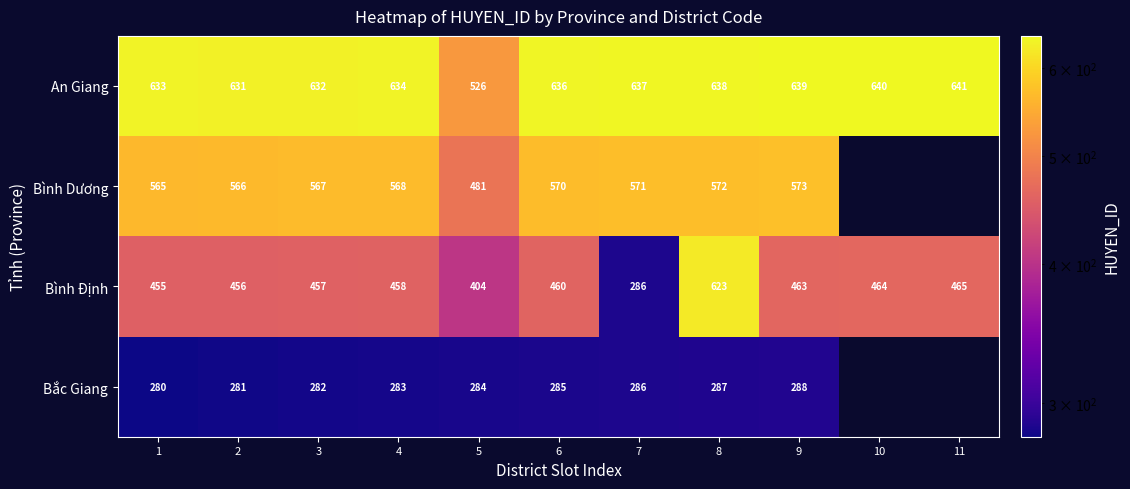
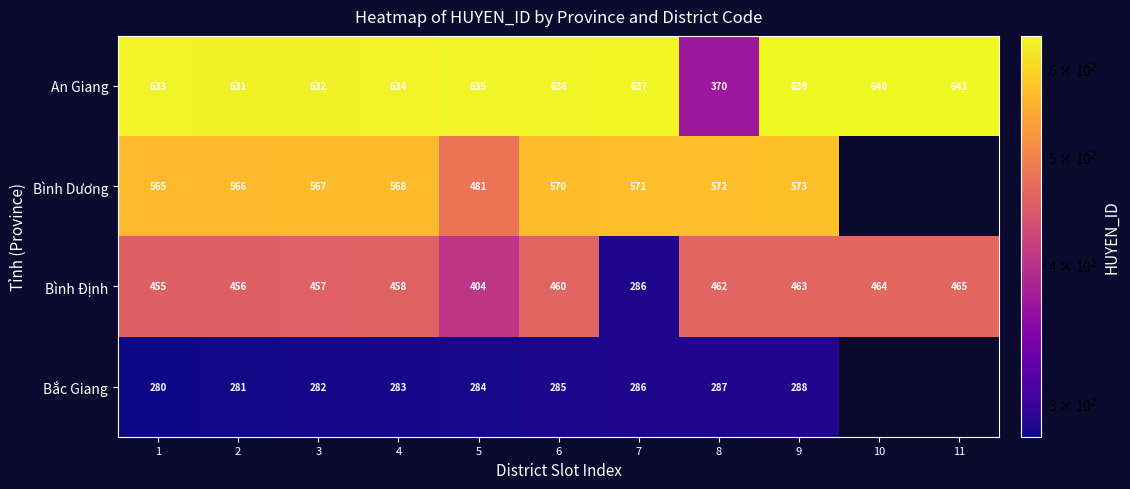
An Giang, 5: 526 -> 635
An Giang, 8: 638 -> 370
Bình Định, 8: 623 -> 462
